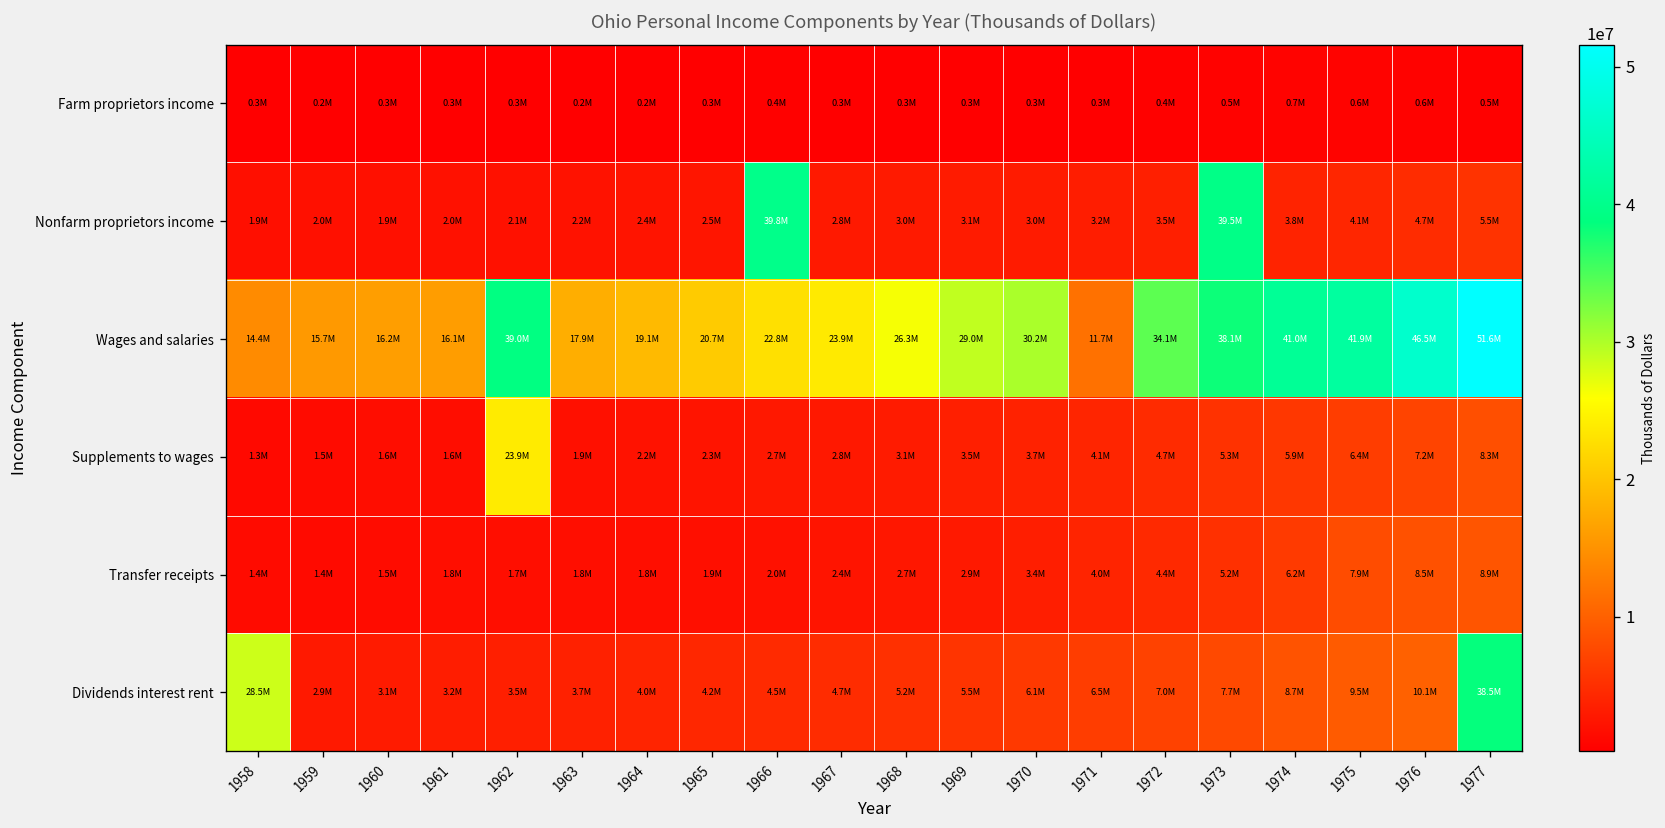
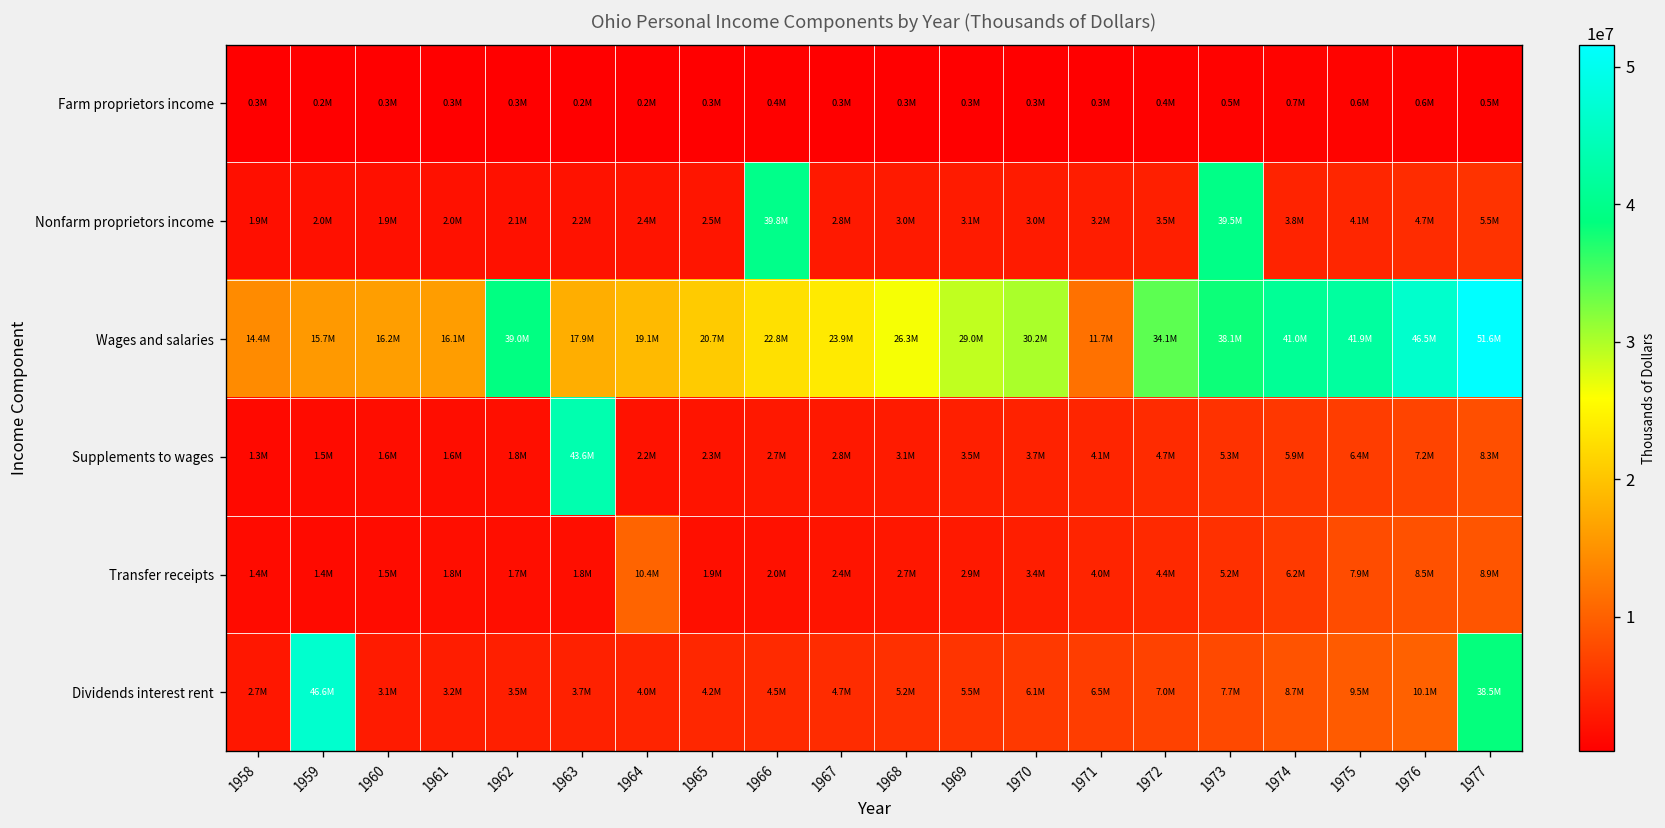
Supplements to wages, 1962: 23.9M -> 1.8M
Supplements to wages, 1963: 1.9M -> 43.6M
Transfer receipts, 1964: 1.8M -> 10.4M
Dividends interest rent, 1958: 28.5M -> 2.7M
Dividends interest rent, 1959: 2.9M -> 46.6M
